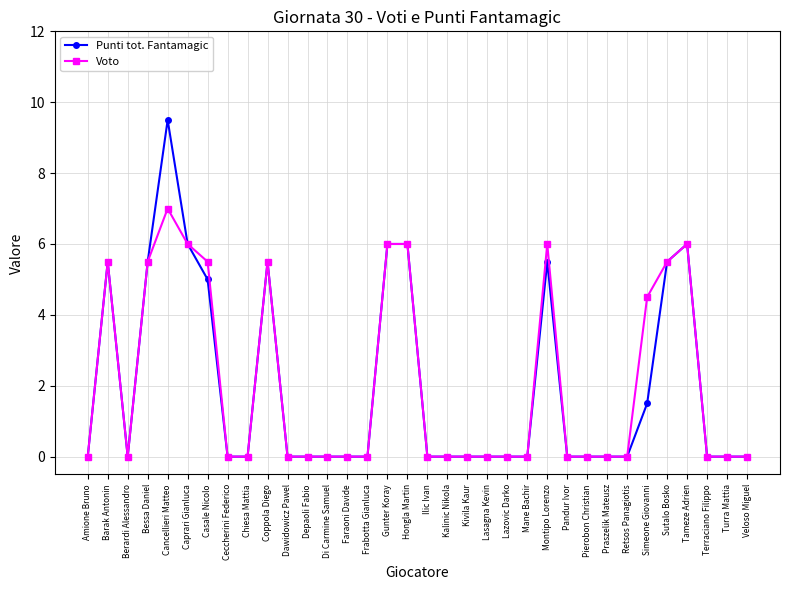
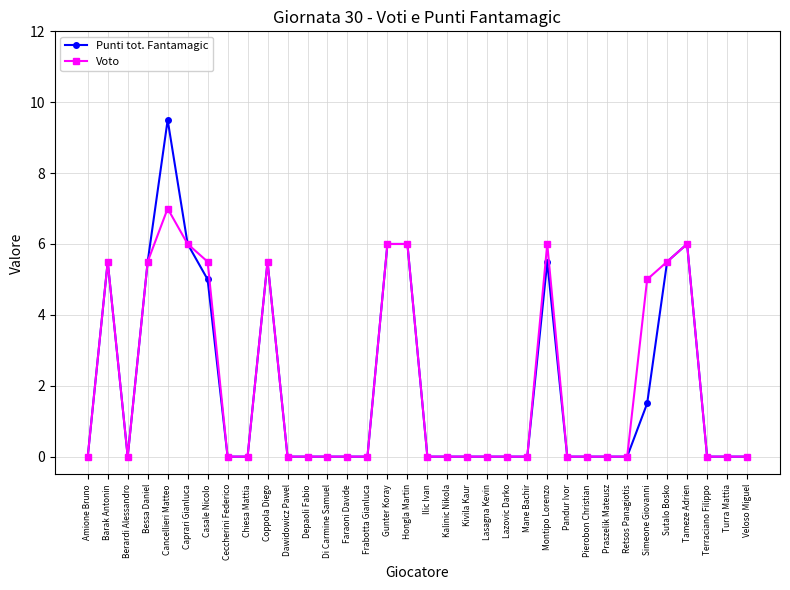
Voto, Simeone Giovanni: 4.5 -> 5.0
